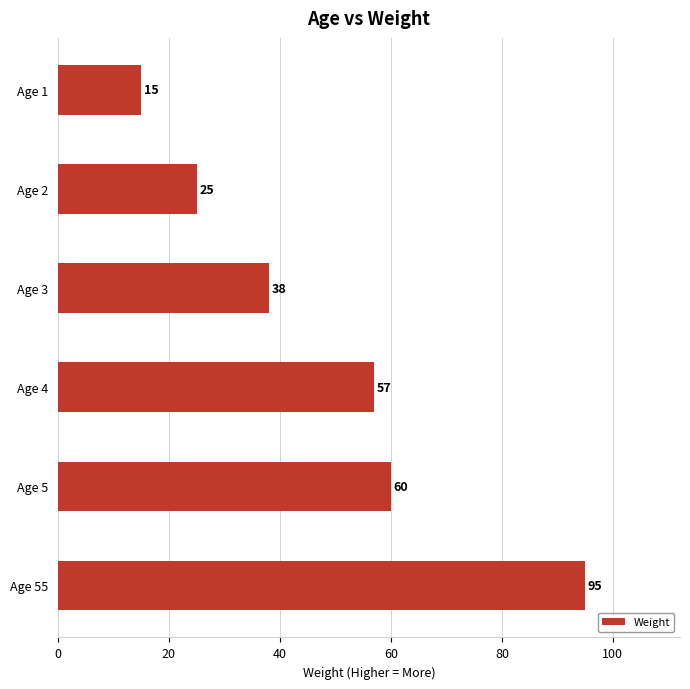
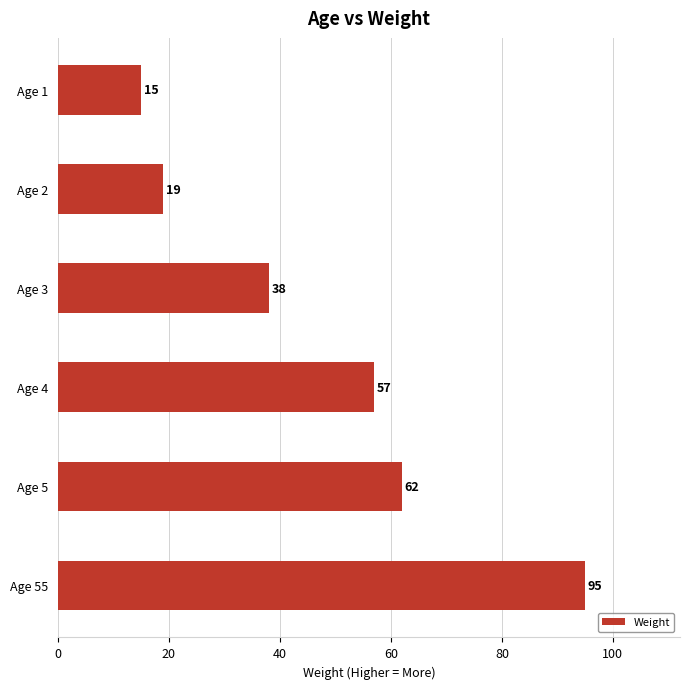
Age 2: 25 -> 19
Age 5: 60 -> 62
